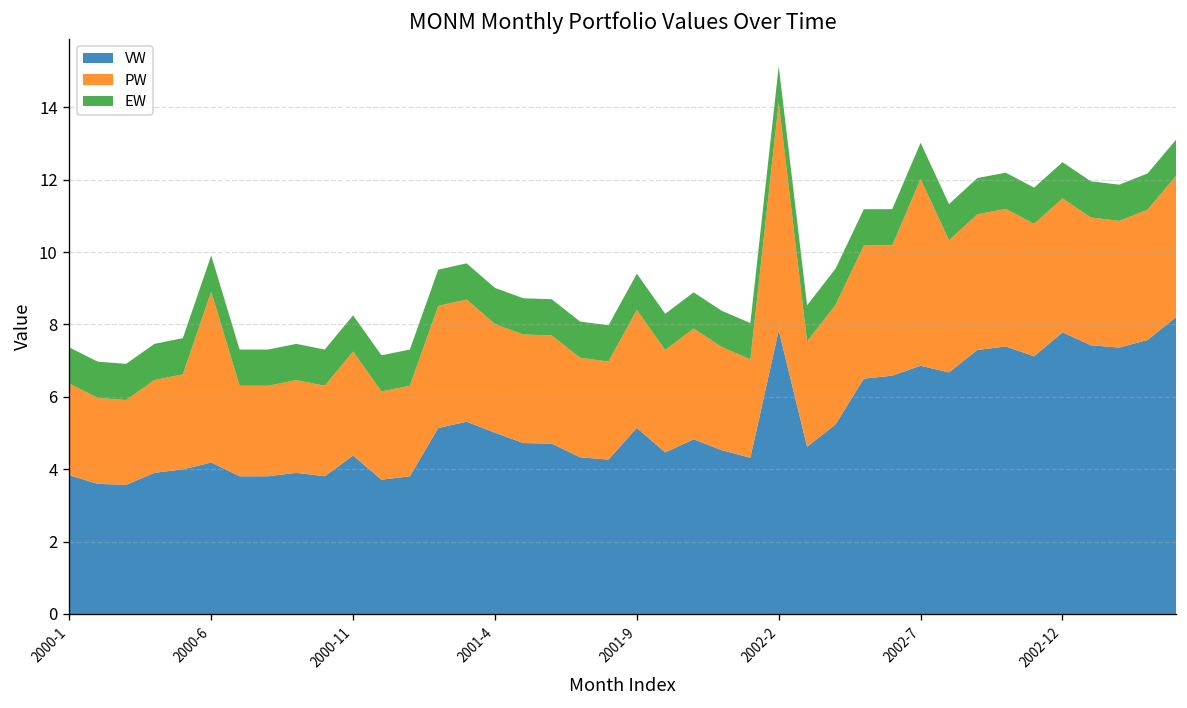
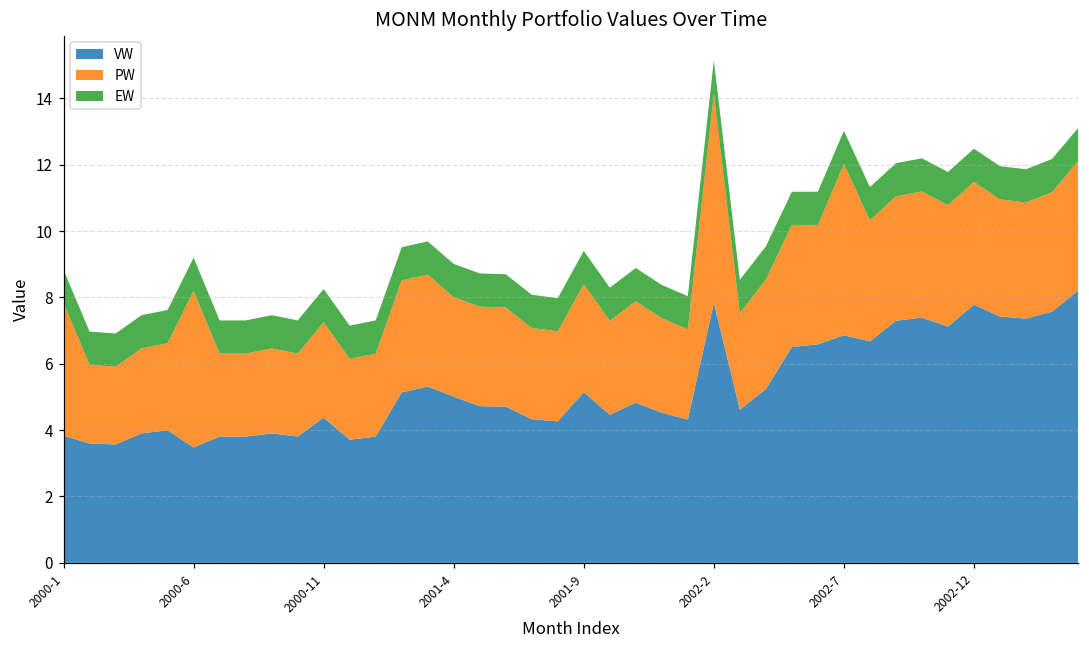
PW, 2000-1: 2.5 -> 4.0
VW, 2000-6: 4.2 -> 3.5
